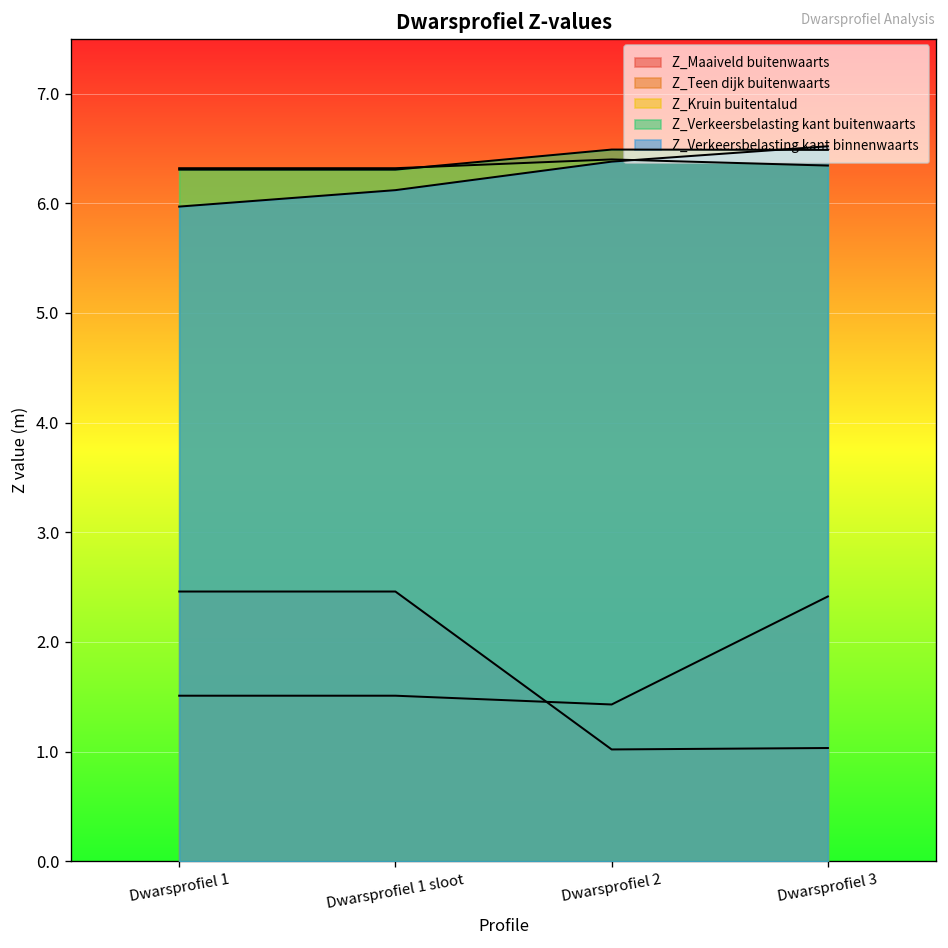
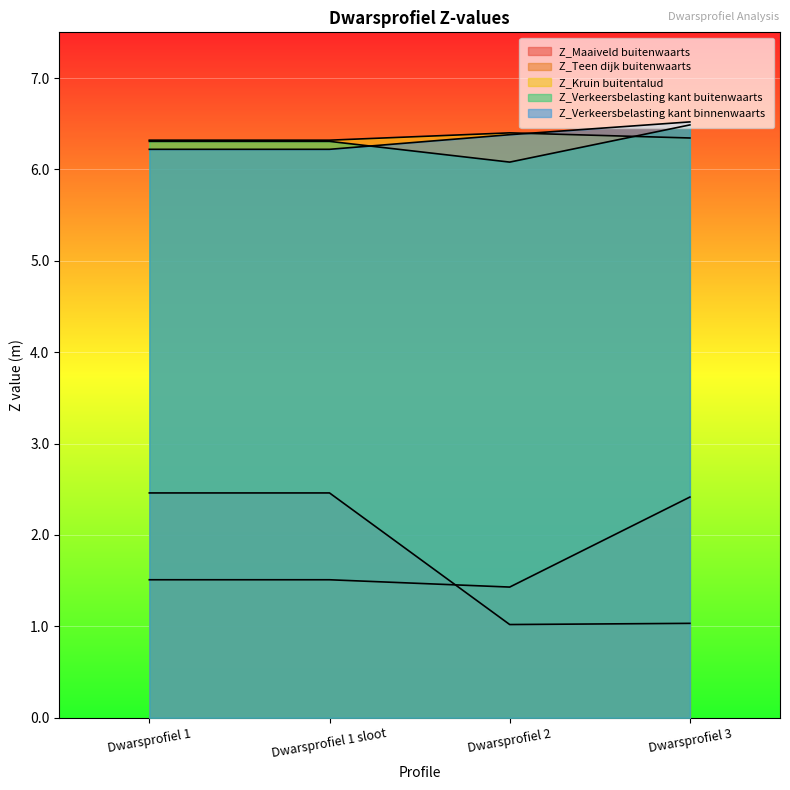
Z_Verkeersbelasting kant binnenwaarts, Dwarsprofiel 1: 6.0 -> 6.2
Z_Verkeersbelasting kant binnenwaarts, Dwarsprofiel 1 sloot: 6.1 -> 6.2
Z_Verkeersbelasting kant buitenwaarts, Dwarsprofiel 2: 6.5 -> 6.1
